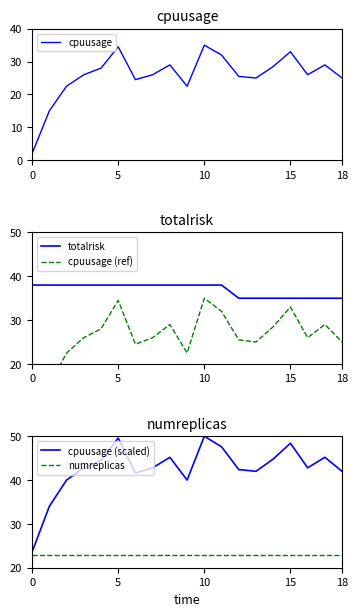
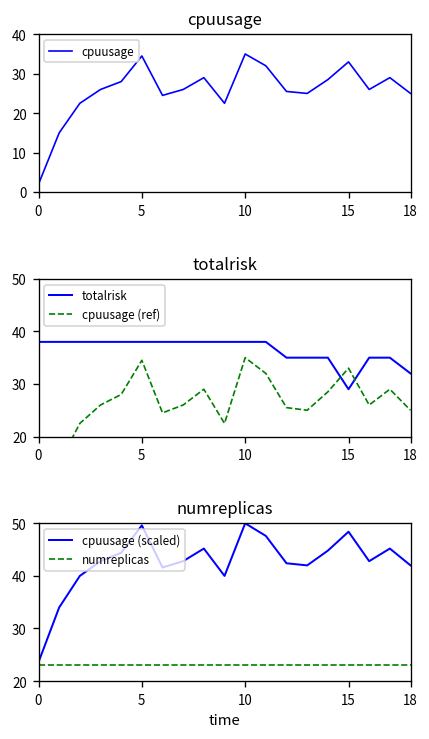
totalrisk, totalrisk, 15: 35 -> 29
totalrisk, totalrisk, 18: 35 -> 32
